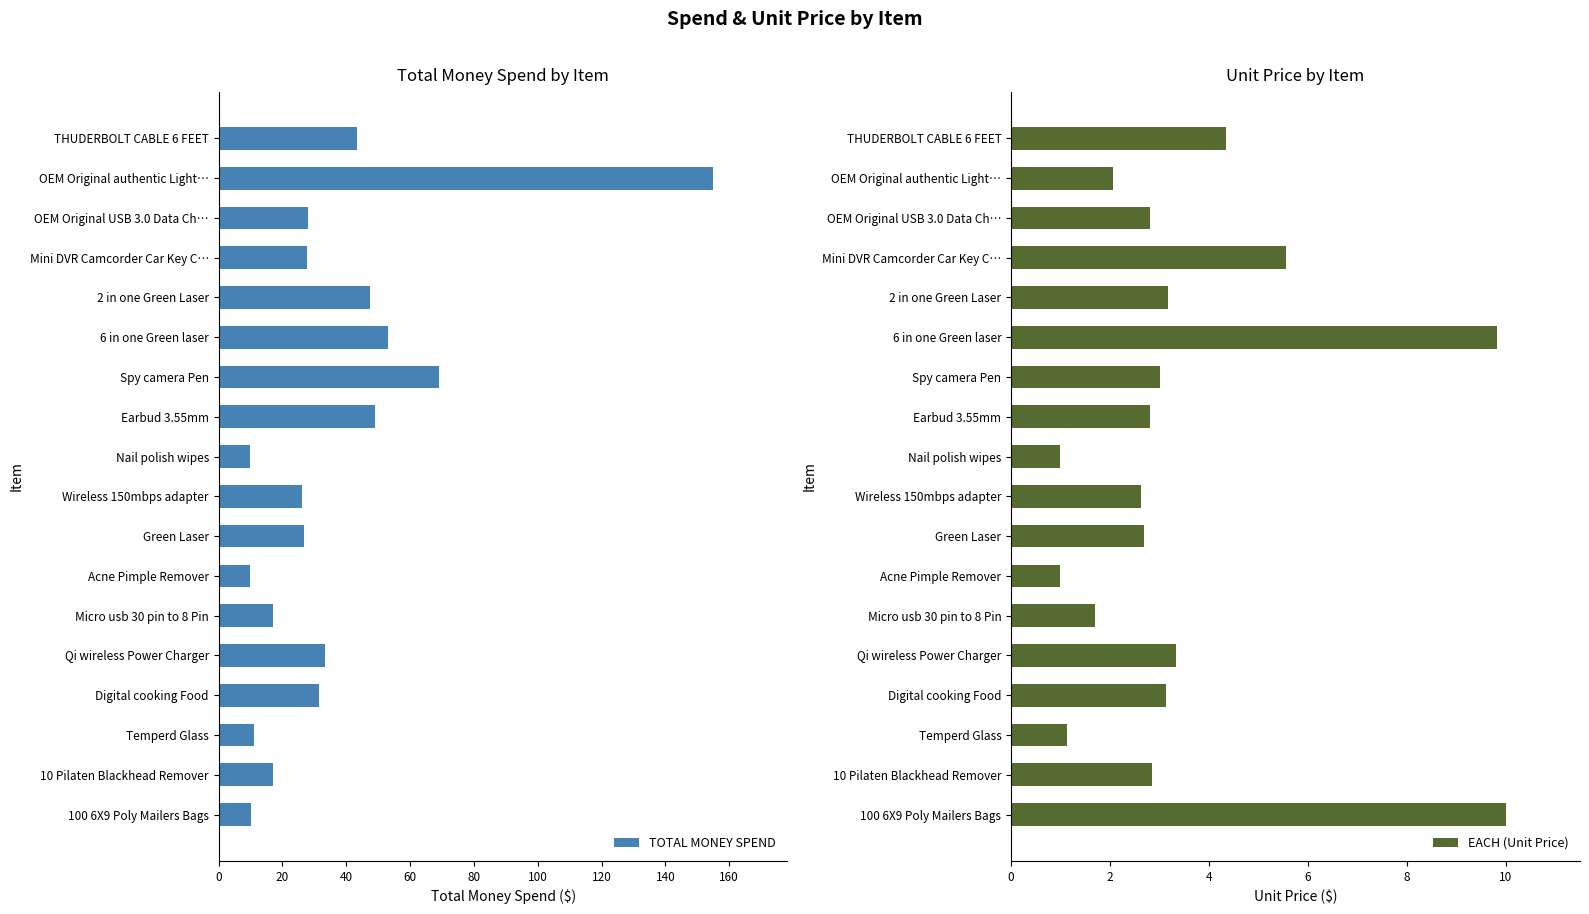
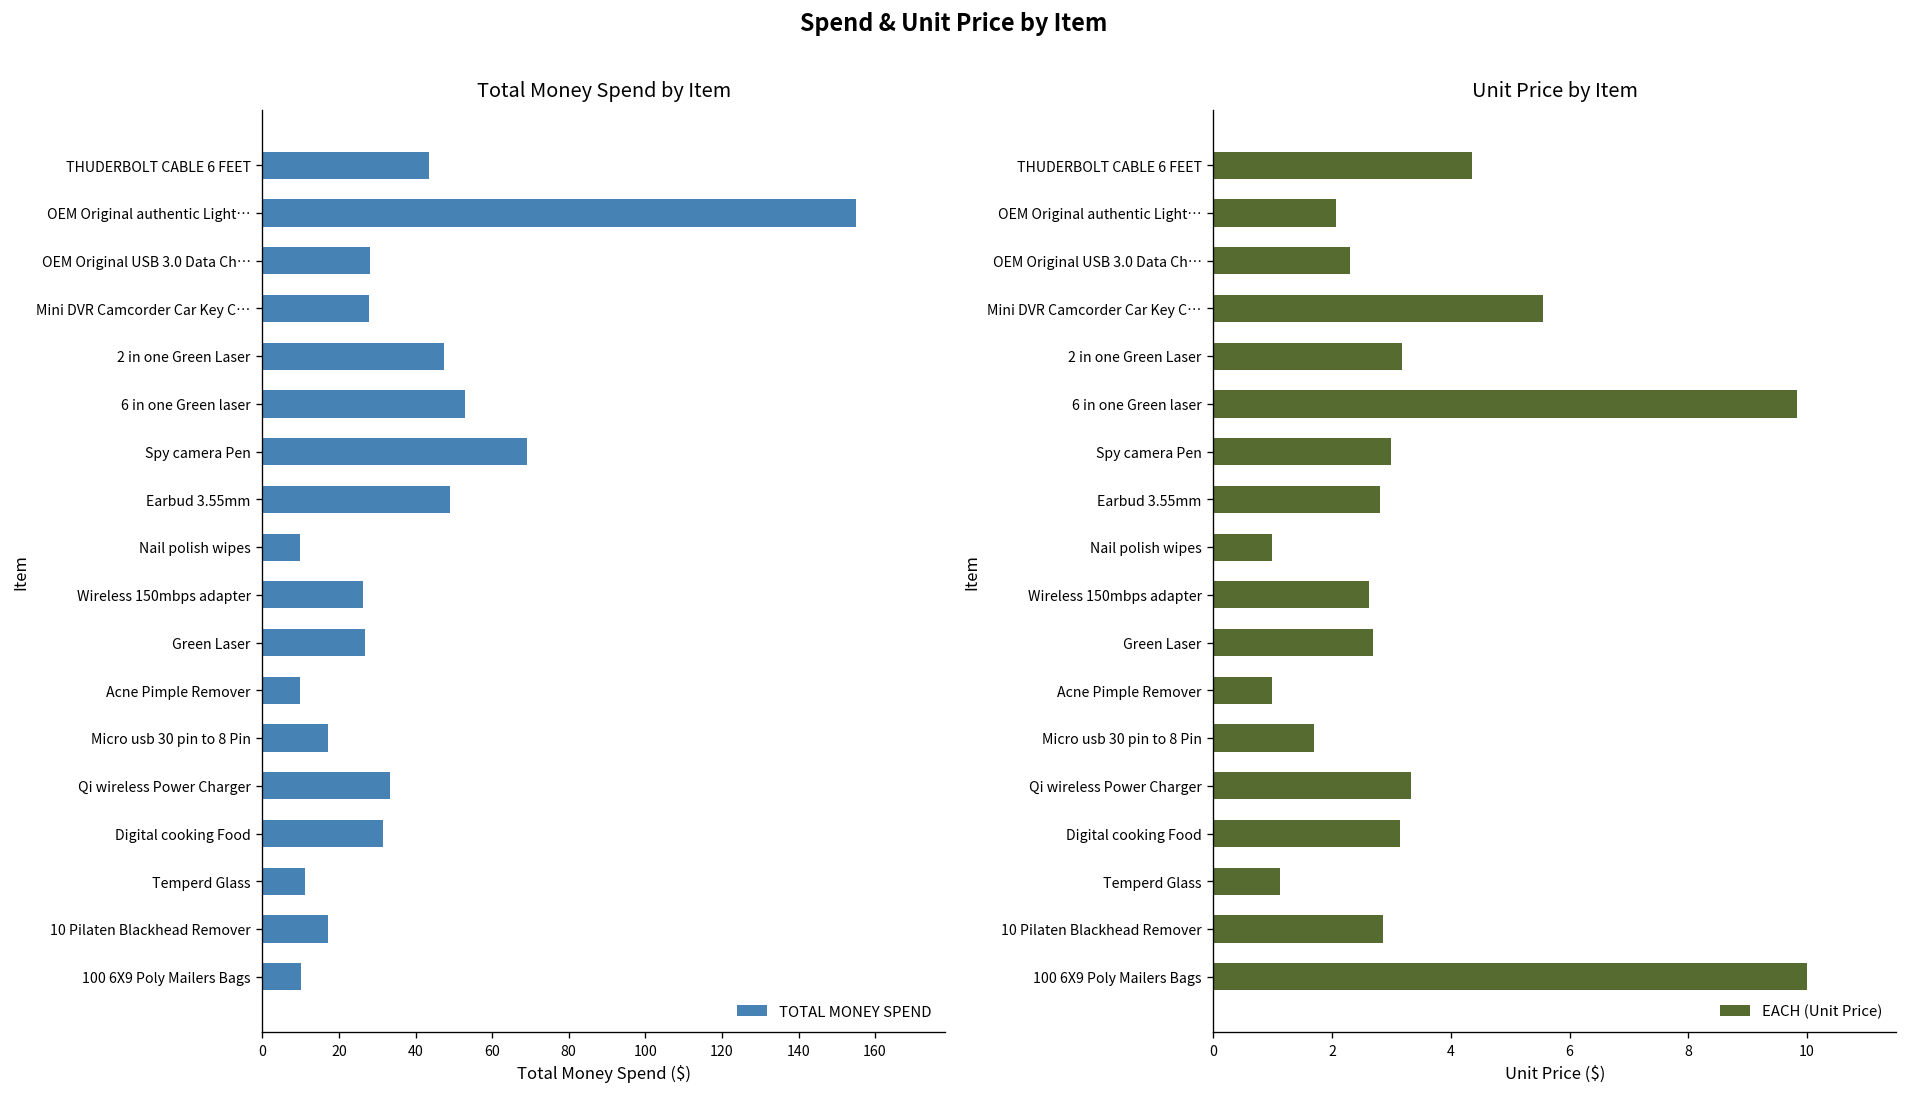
Unit Price by Item, OEM Original USB 3.0 Data Ch…: 2.8 -> 2.3
